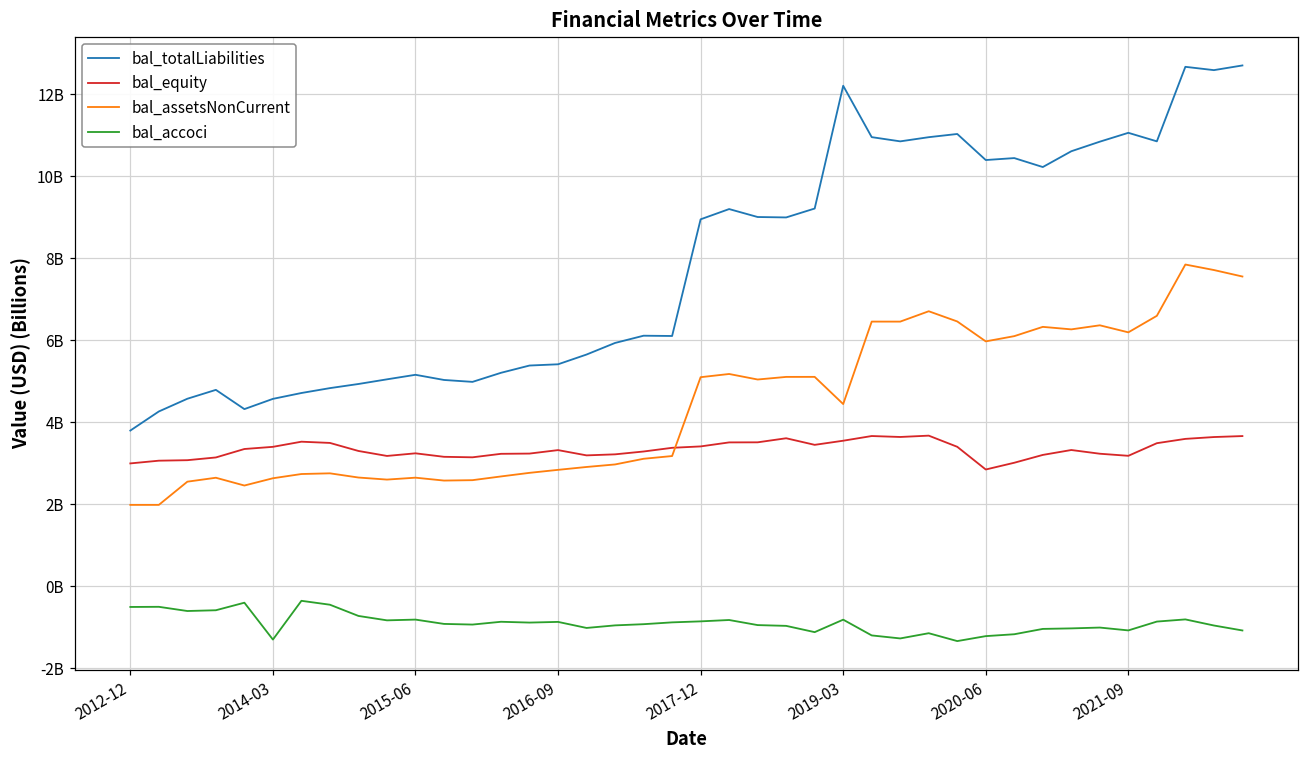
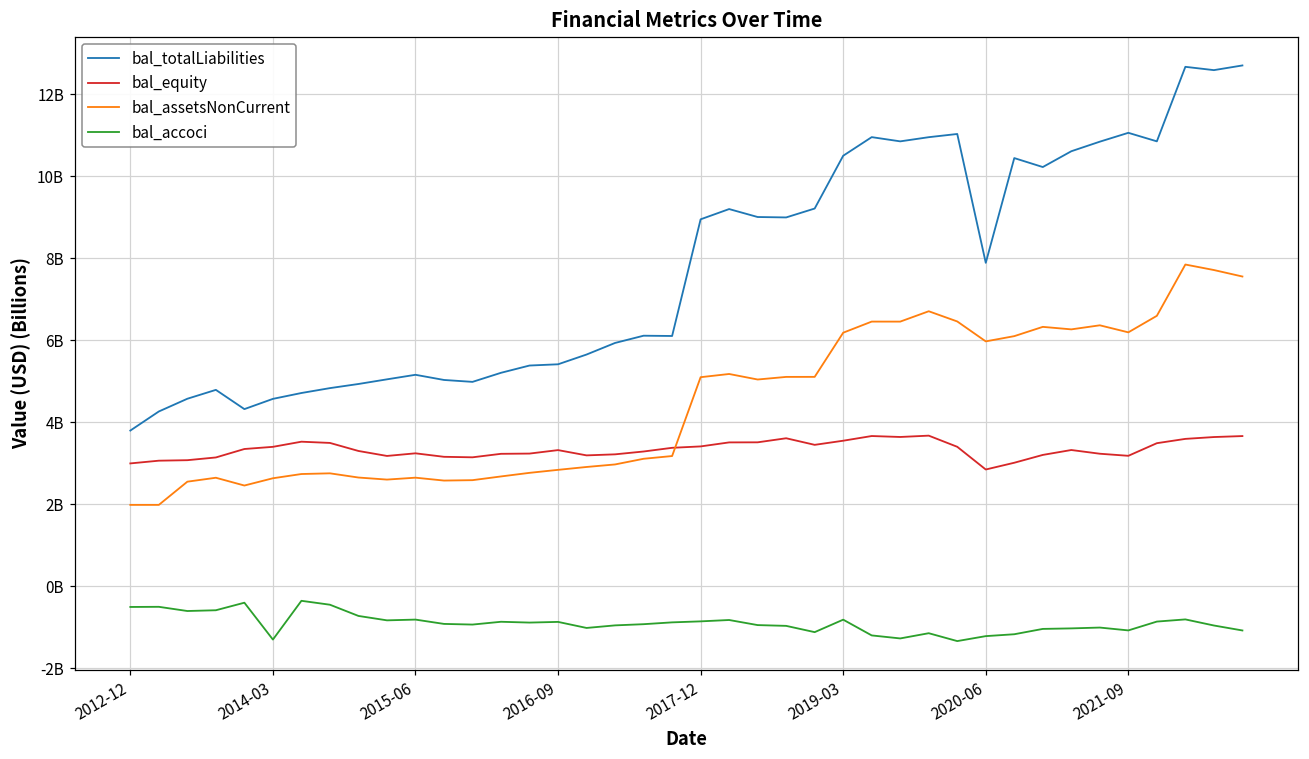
bal_totalLiabilities, 2019-03: 12200000000 -> 10500000000
bal_assetsNonCurrent, 2019-03: 4400000000 -> 6200000000
bal_totalLiabilities, 2020-06: 10400000000 -> 7900000000
